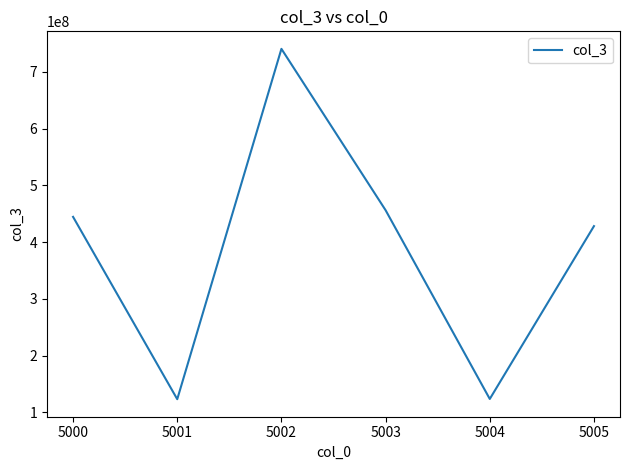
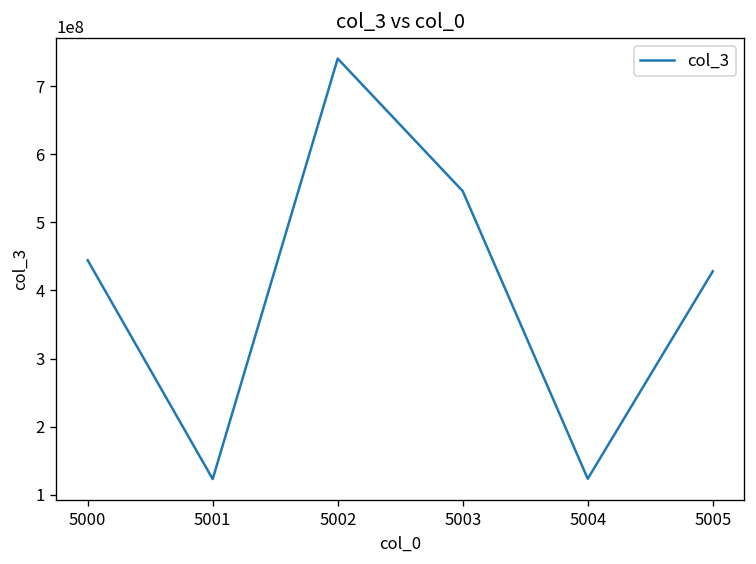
5003: 460000000 -> 550000000
